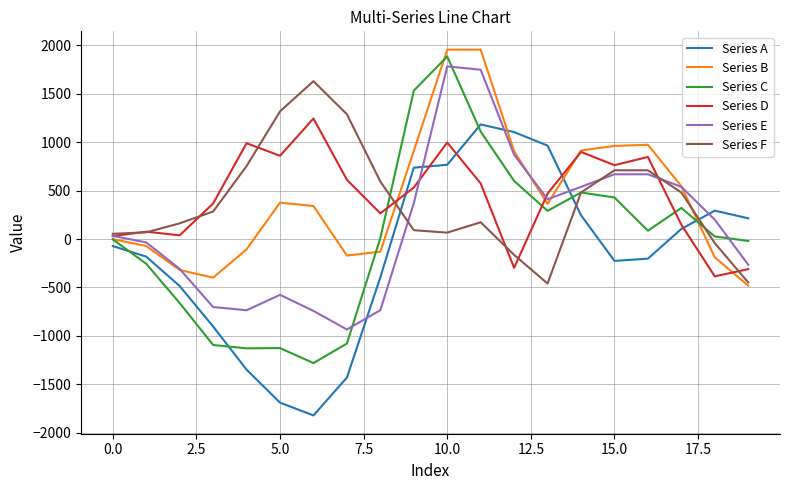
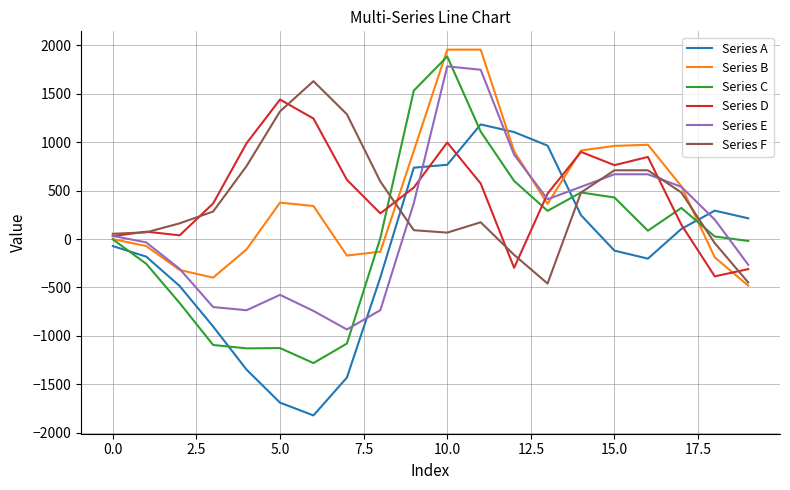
Series D, 5.0: 900 -> 1400
Series A, 15.0: -200 -> -100
